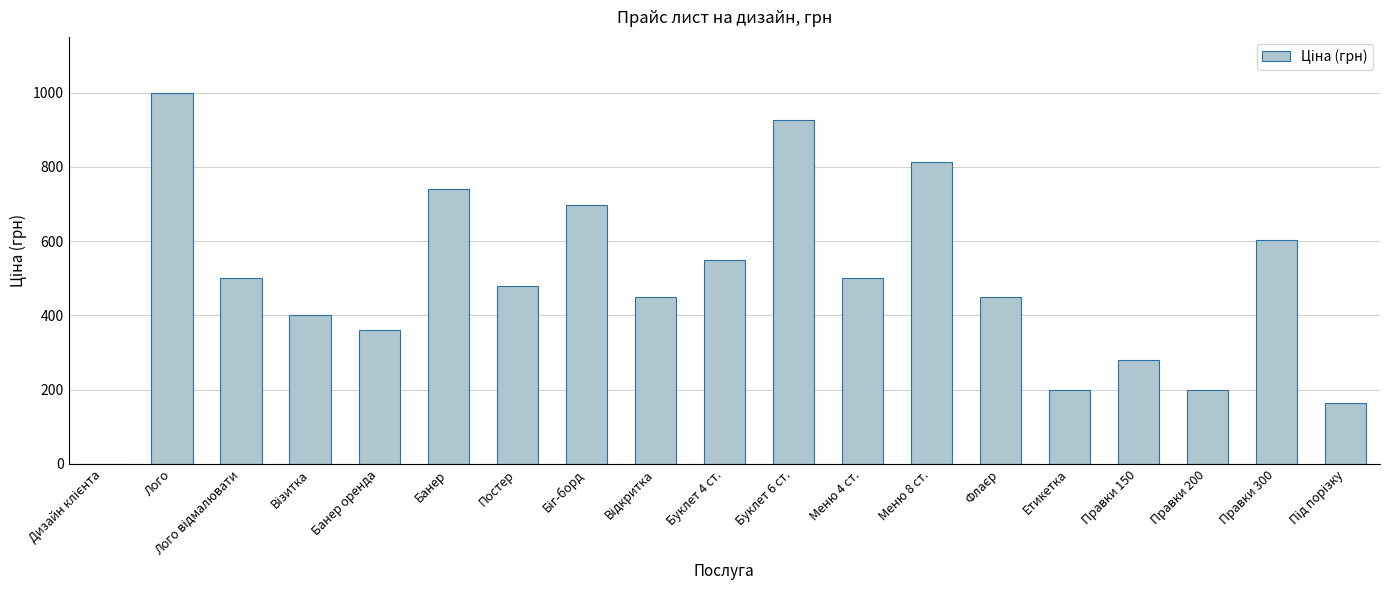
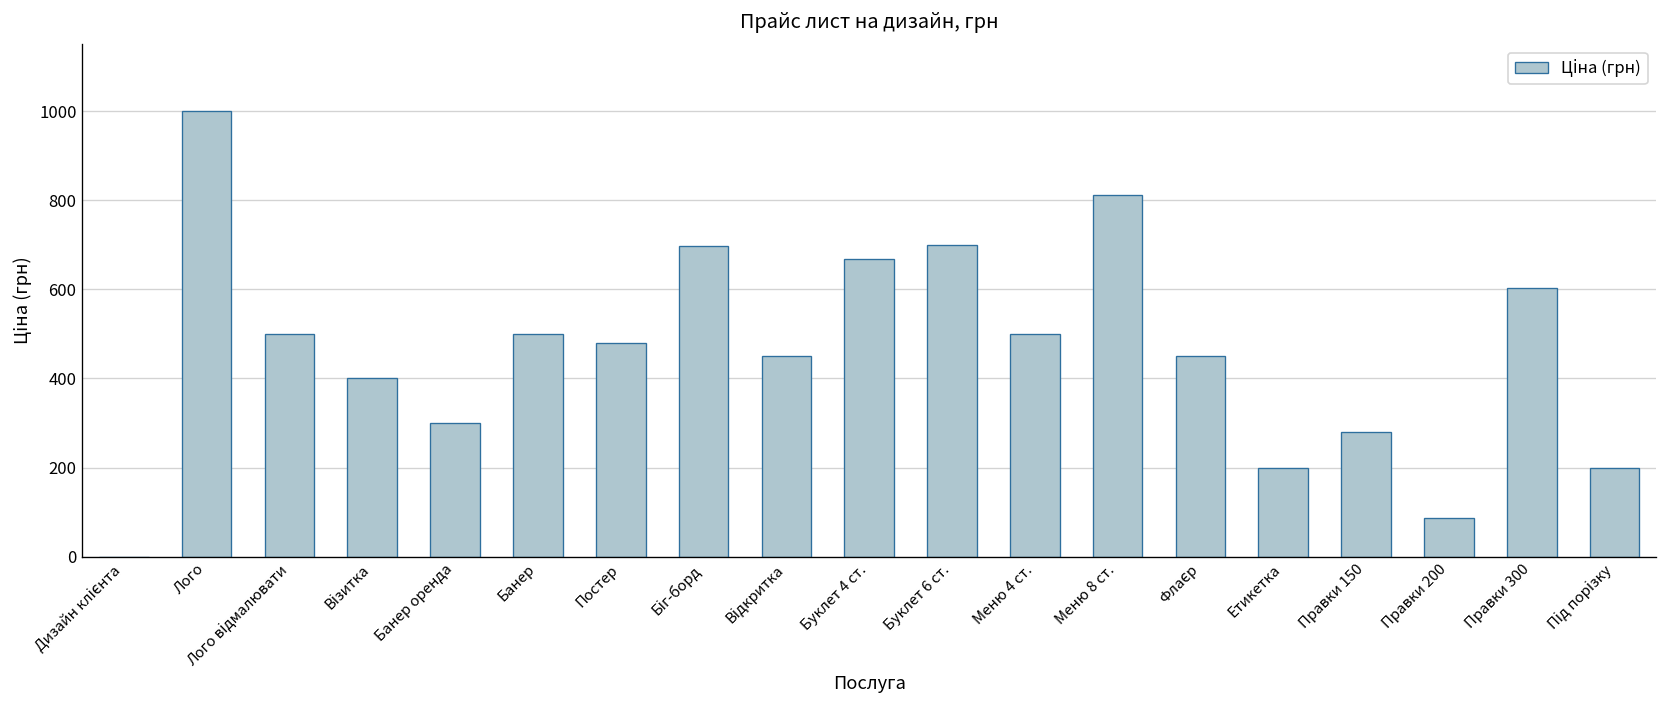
Банер оренда: 360 -> 300
Банер: 740 -> 500
Буклет 4 ст.: 550 -> 670
Буклет 6 ст.: 930 -> 700
Правки 200: 200 -> 90
Під порізку: 160 -> 200
